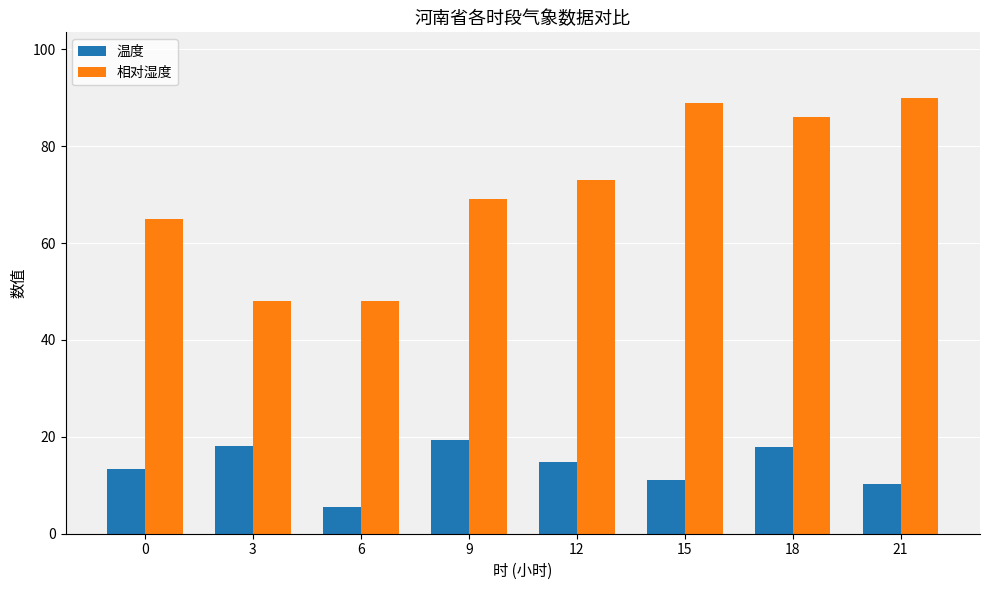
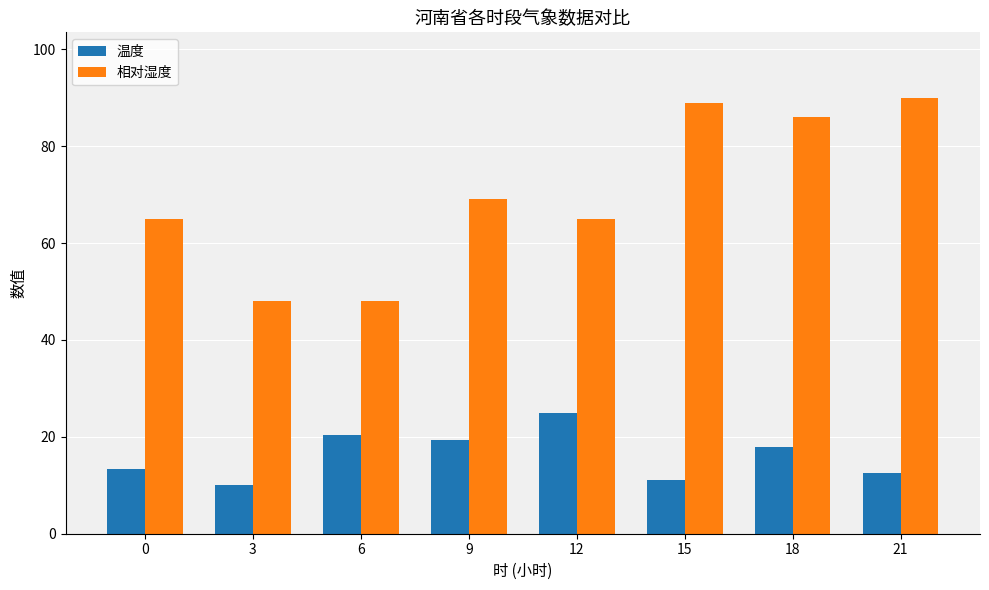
温度, 3: 18 -> 10
温度, 6: 6 -> 20
温度, 12: 15 -> 25
相对湿度, 12: 73 -> 65
温度, 21: 10 -> 13
